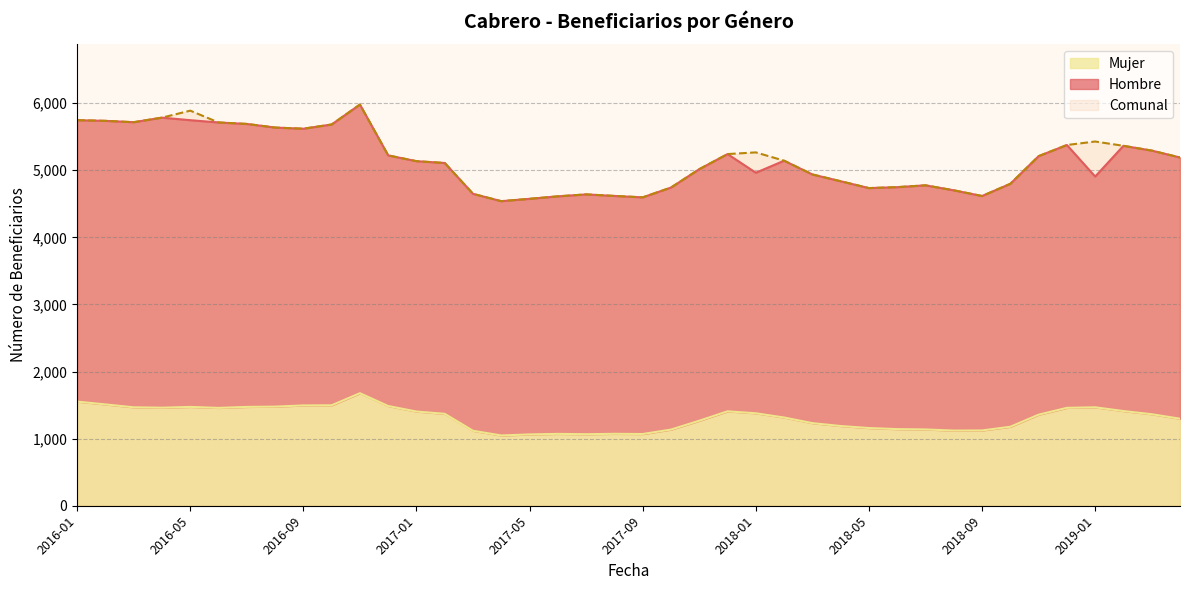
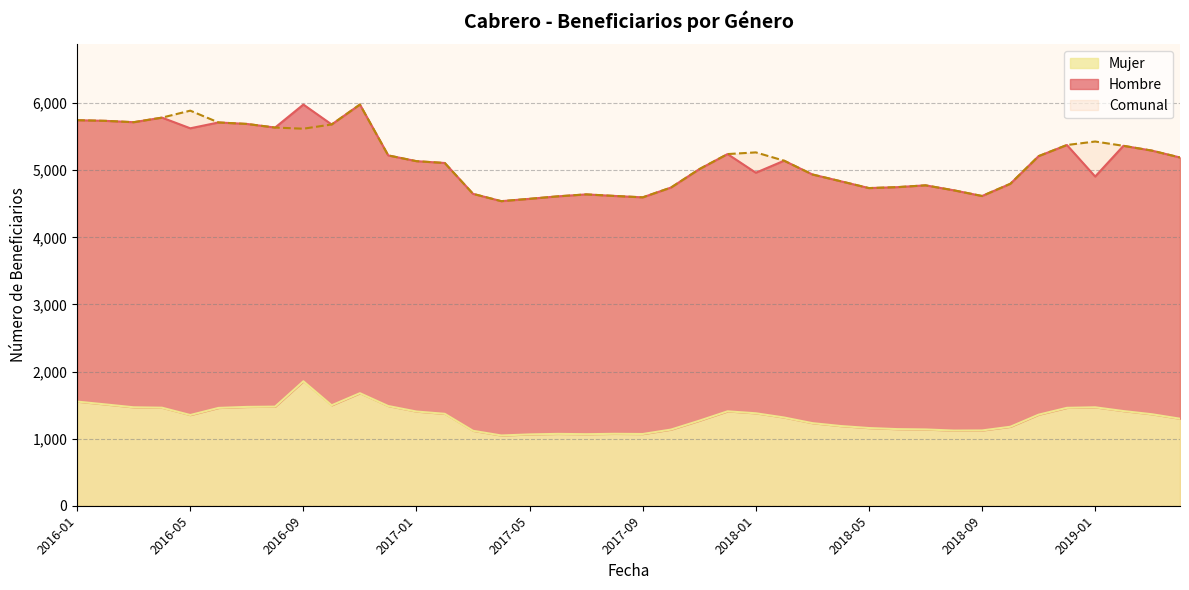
Mujer, 2016-05: 1,500 -> 1,400
Mujer, 2016-09: 1,500 -> 1,900
